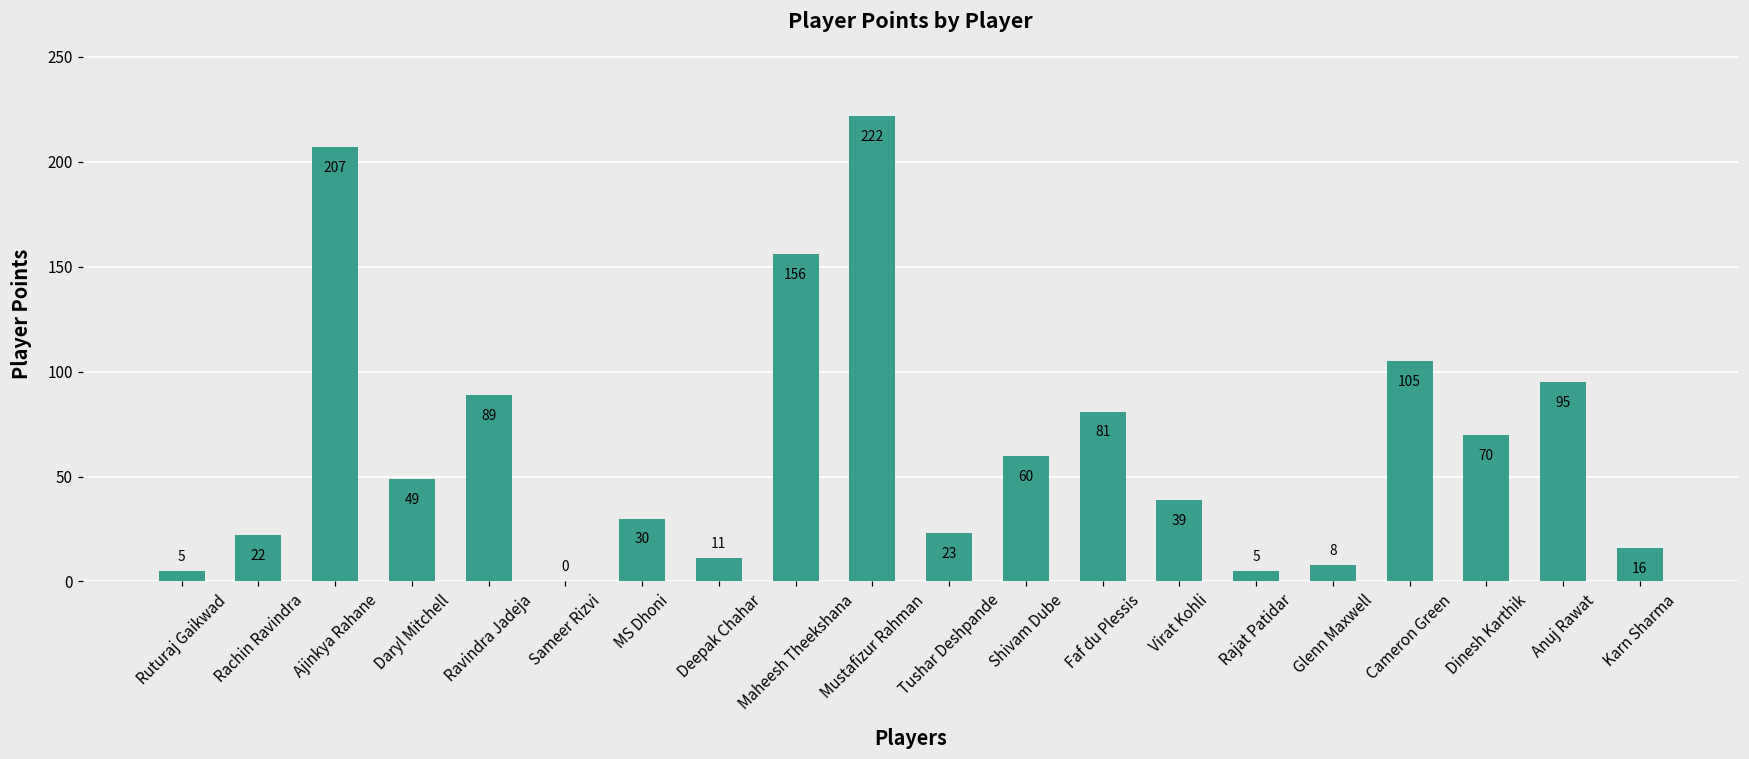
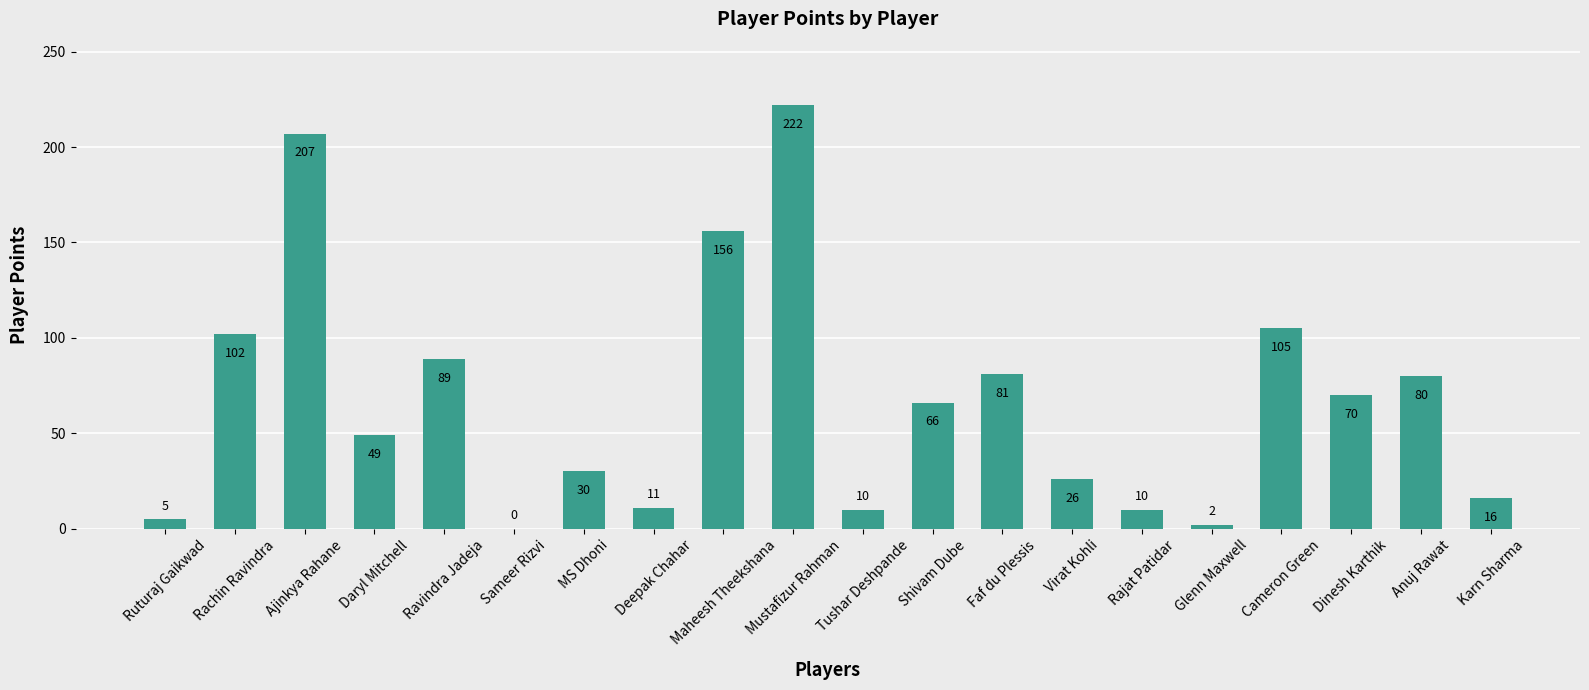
Rachin Ravindra: 22 -> 102
Tushar Deshpande: 23 -> 10
Shivam Dube: 60 -> 66
Virat Kohli: 39 -> 26
Rajat Patidar: 5 -> 10
Glenn Maxwell: 8 -> 2
Anuj Rawat: 95 -> 80
